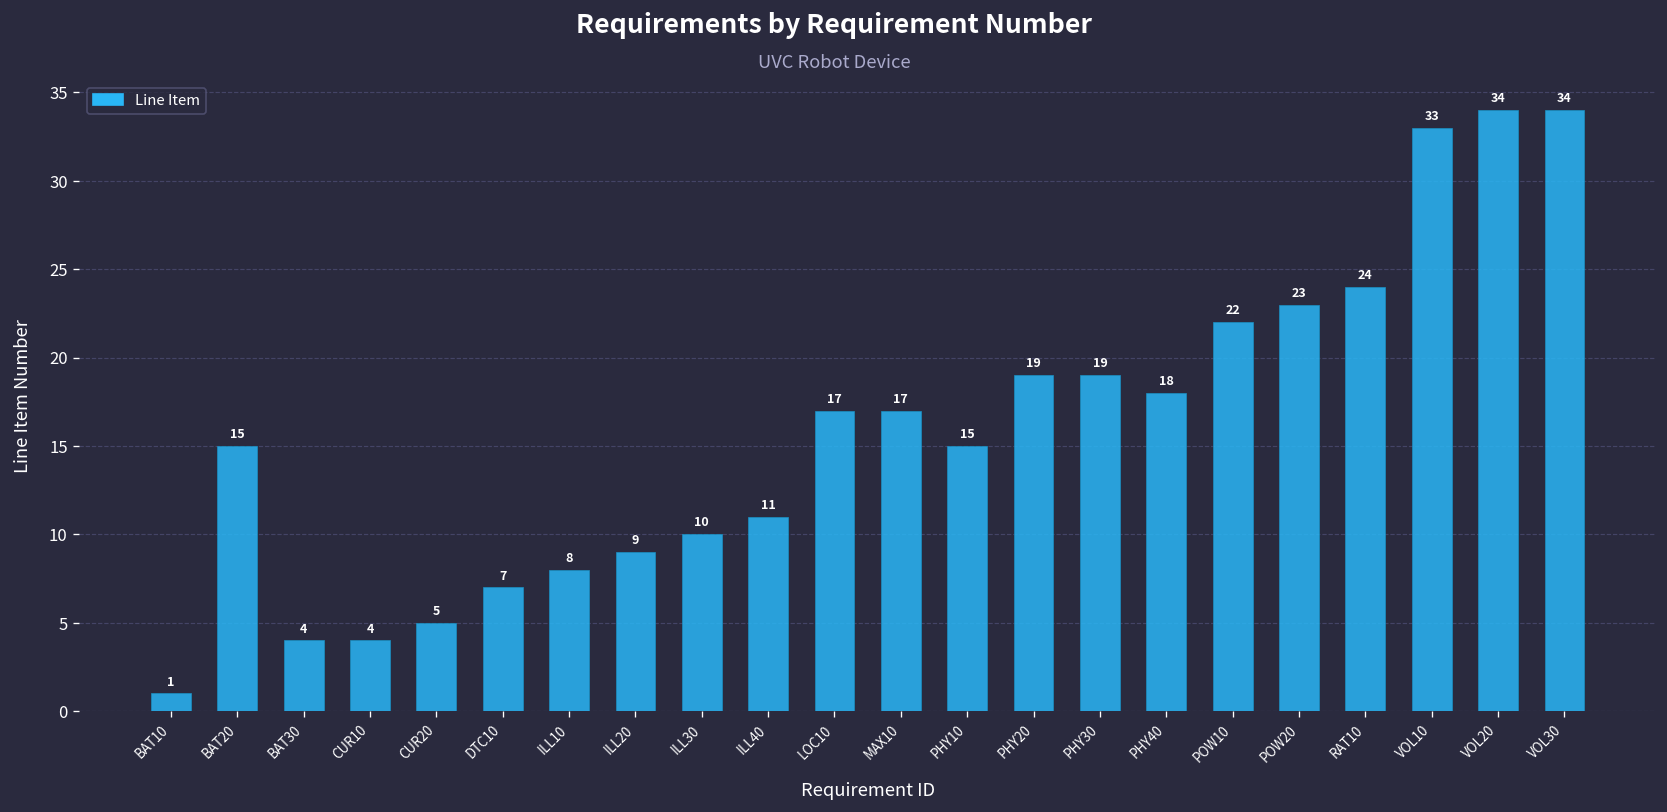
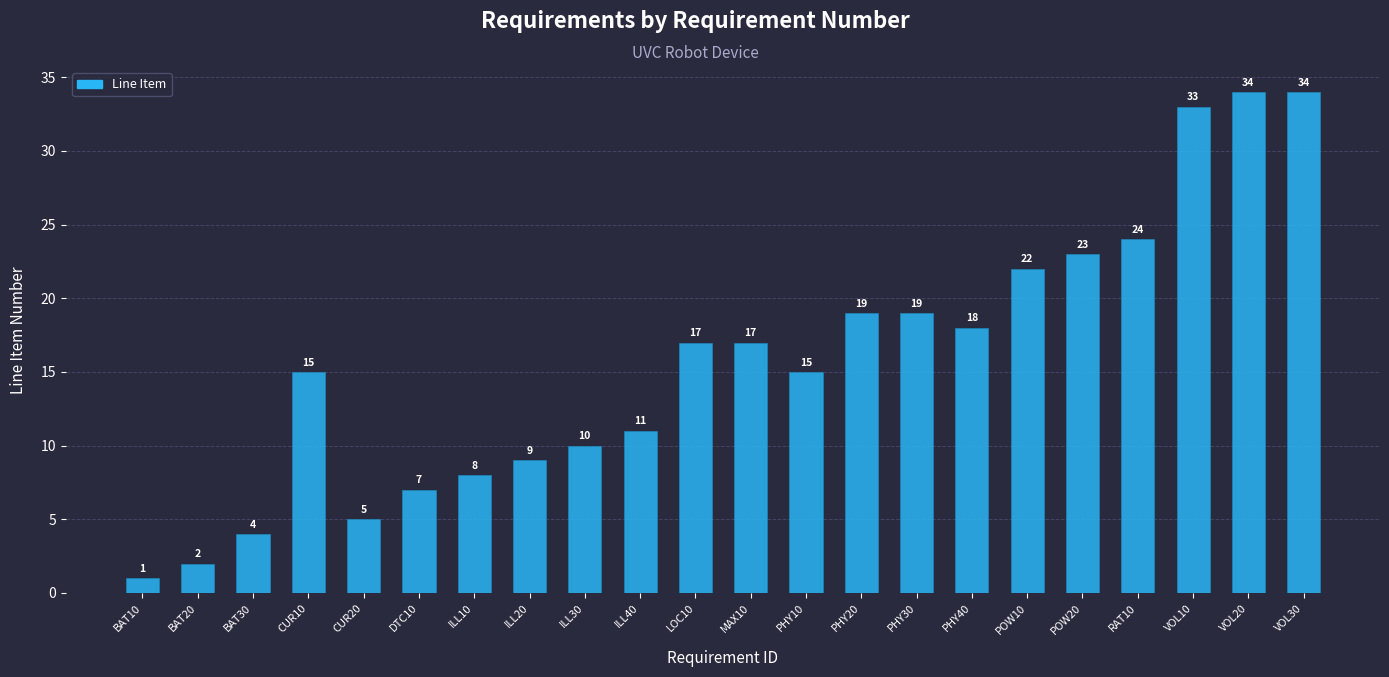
BAT20: 15 -> 2
CUR10: 4 -> 15
